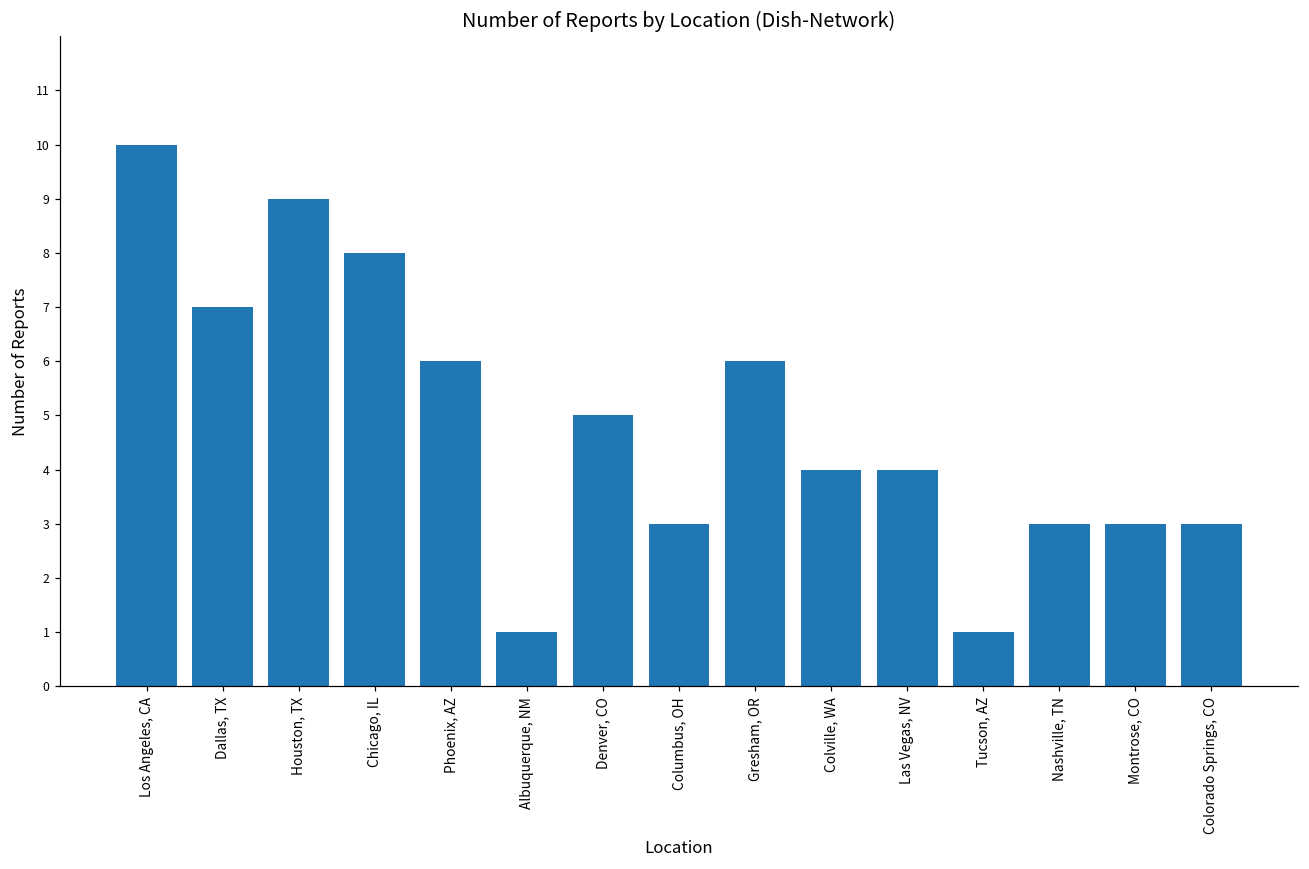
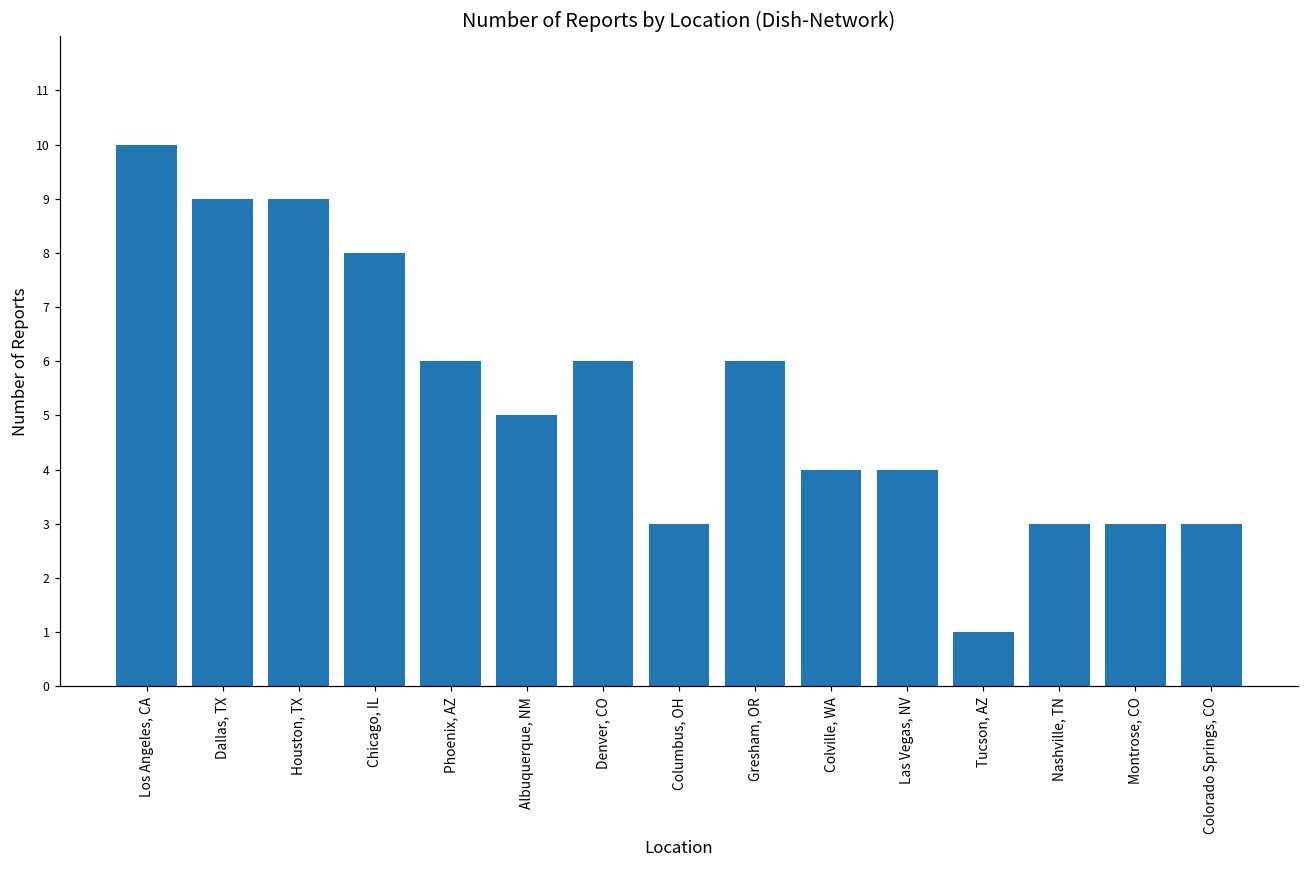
Dallas, TX: 7 -> 9
Albuquerque, NM: 1 -> 5
Denver, CO: 5 -> 6
